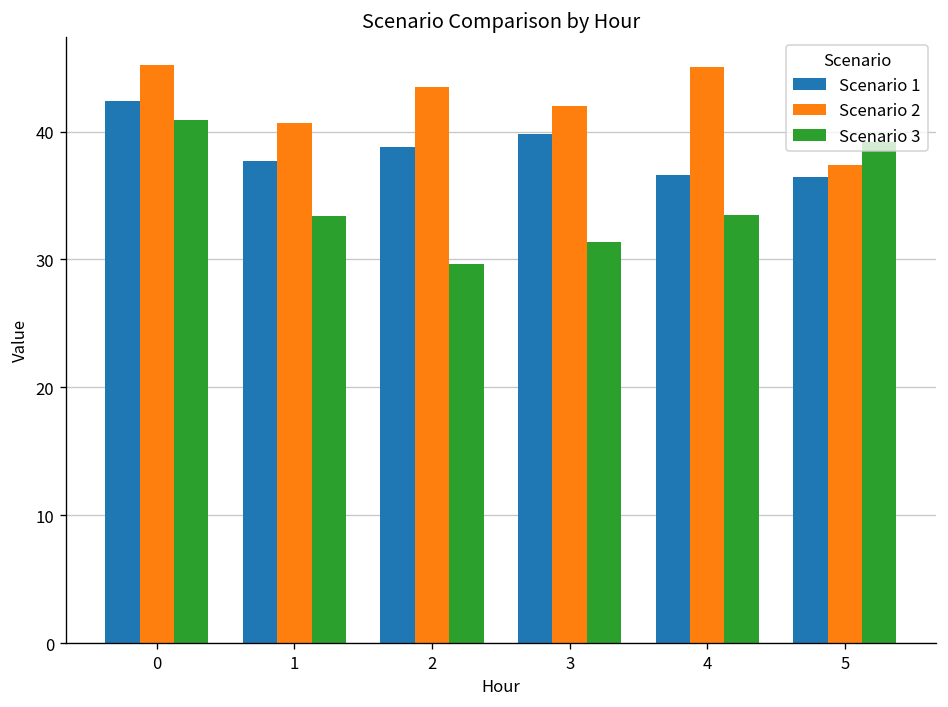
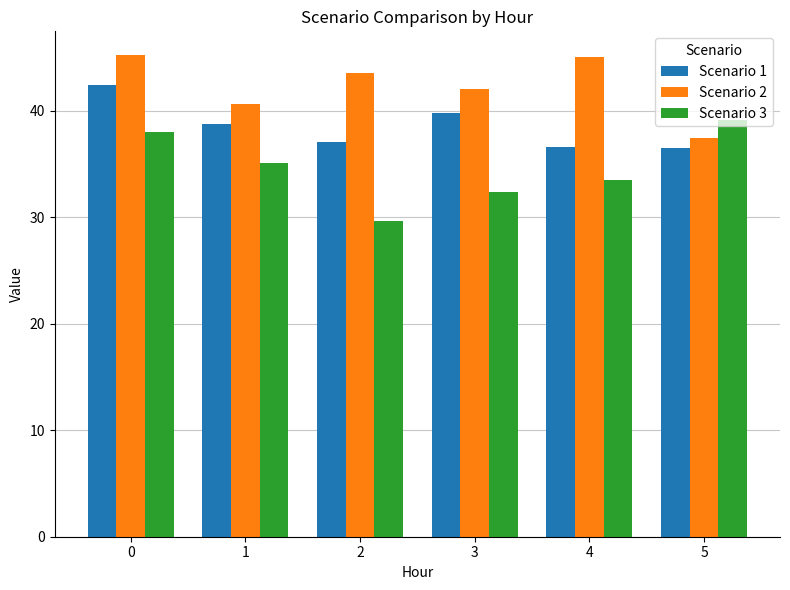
Scenario 3, 0: 40.9 -> 38.0
Scenario 1, 1: 37.7 -> 38.7
Scenario 3, 1: 33.4 -> 35.1
Scenario 1, 2: 38.8 -> 37.1
Scenario 3, 3: 31.4 -> 32.4
